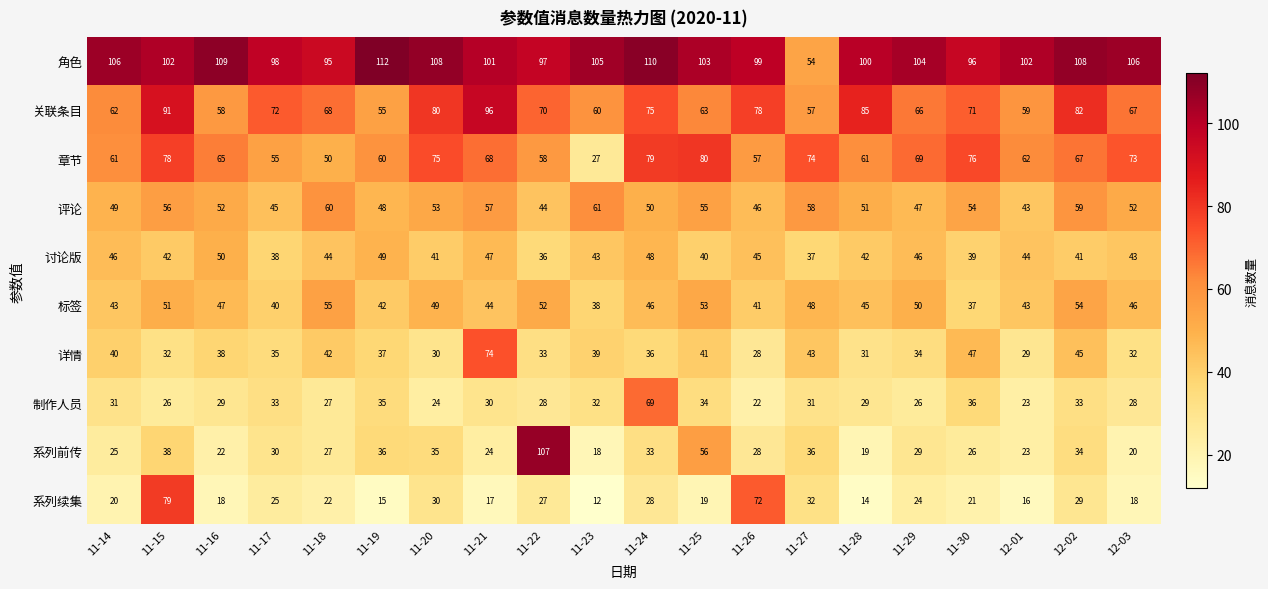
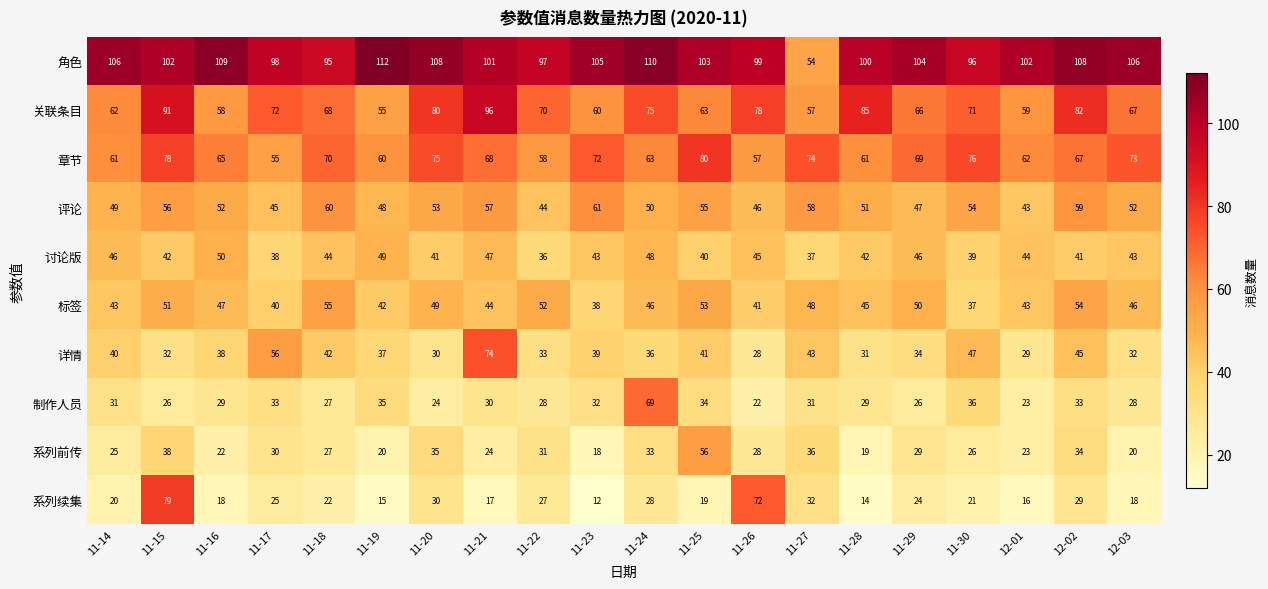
章节, 11-18: 50 -> 70
章节, 11-23: 27 -> 72
章节, 11-24: 79 -> 63
详情, 11-17: 35 -> 56
系列前传, 11-19: 36 -> 20
系列前传, 11-22: 107 -> 31
